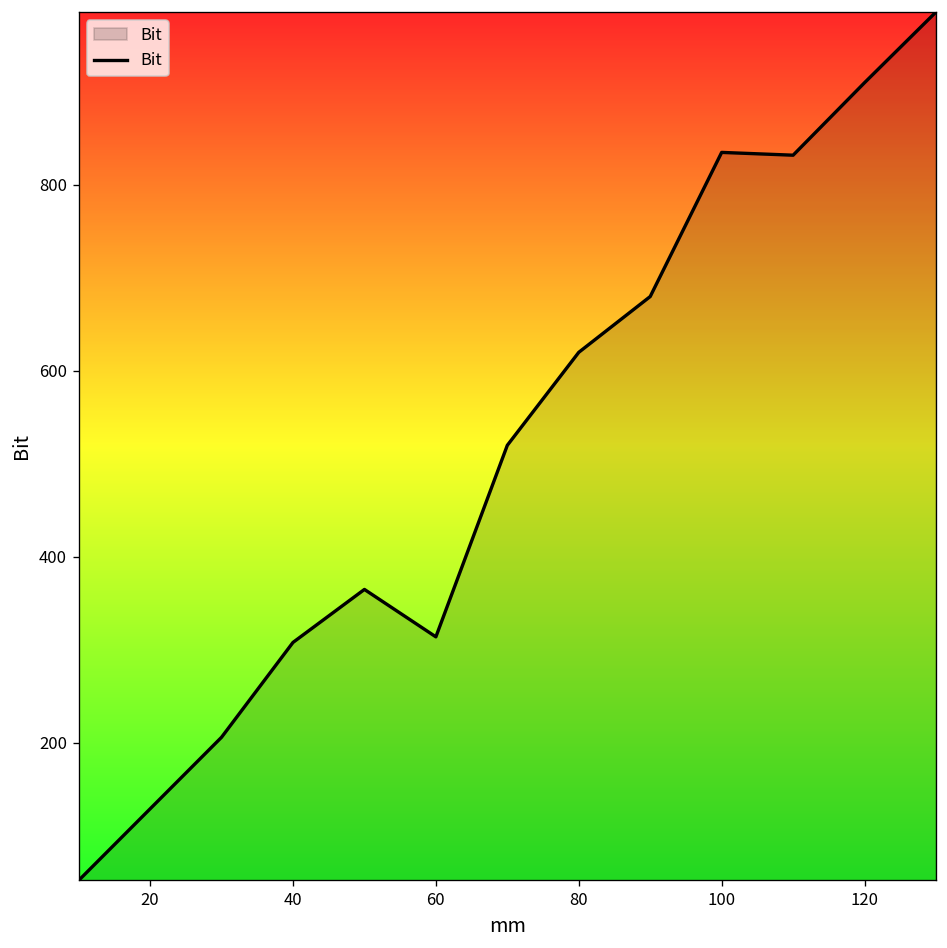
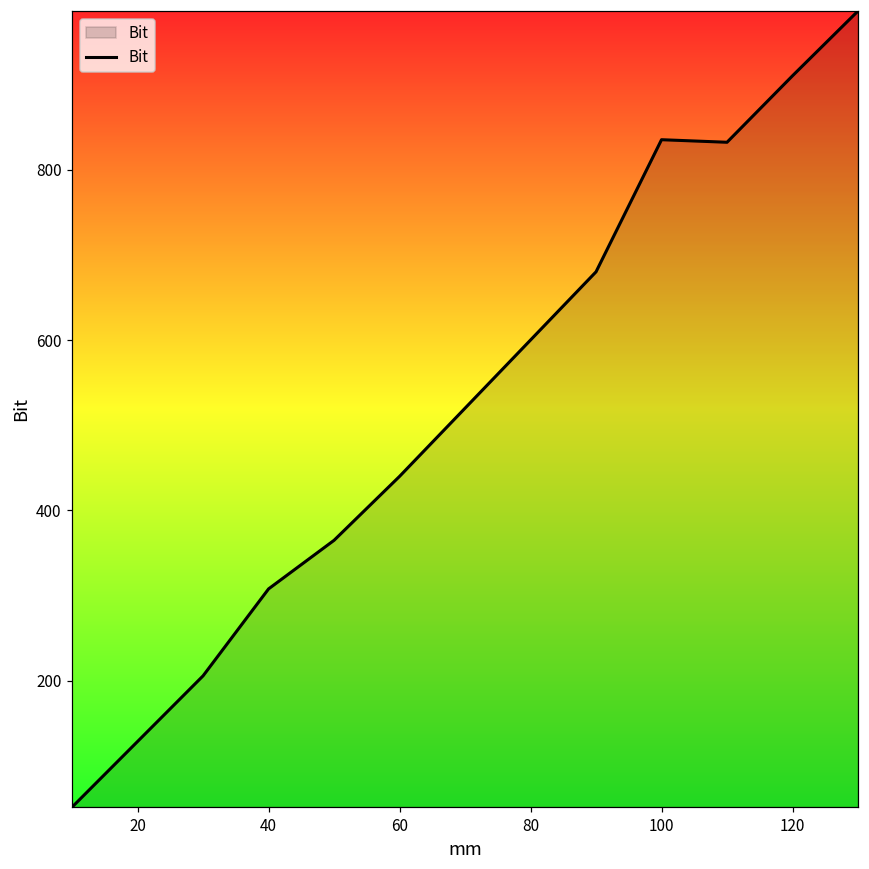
60: 310 -> 440
80: 620 -> 600
